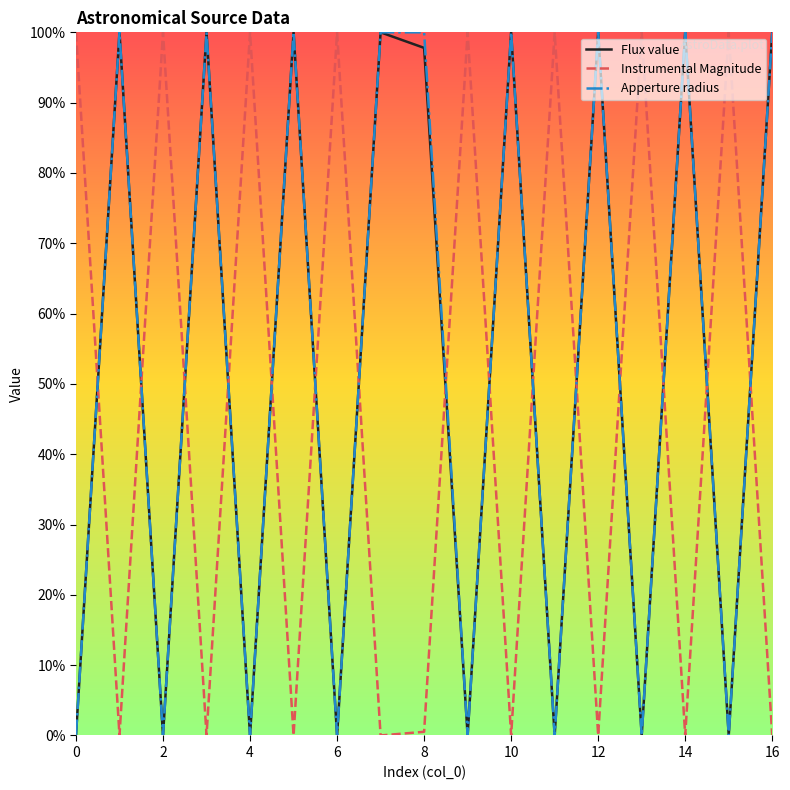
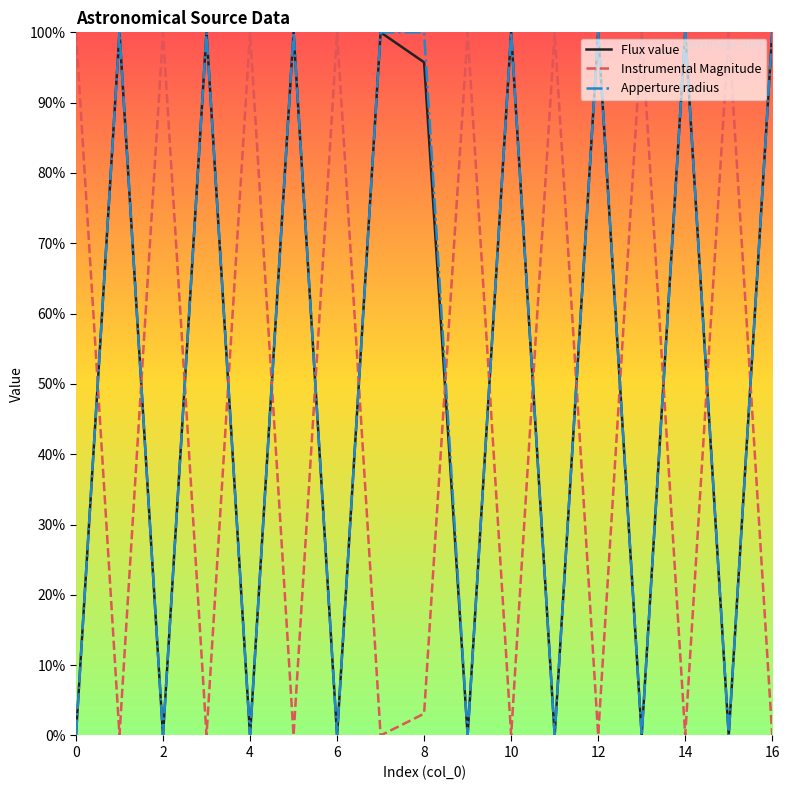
Flux value, 8: 98% -> 96%
Instrumental Magnitude, 8: 1% -> 3%
